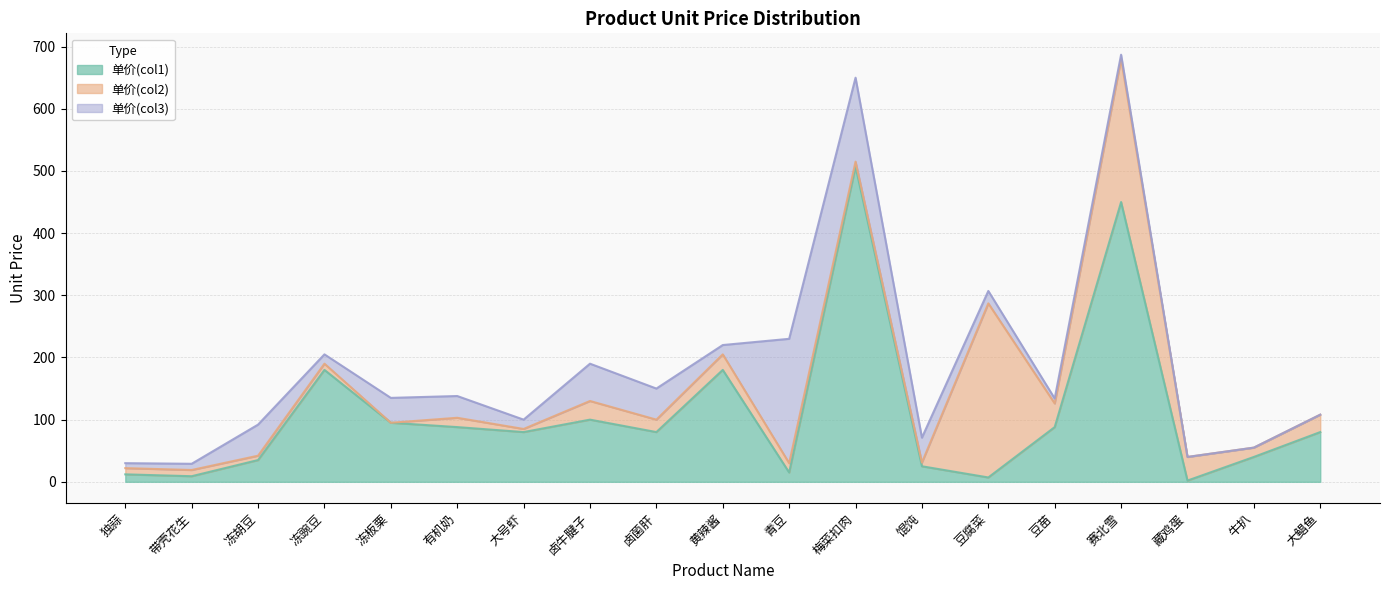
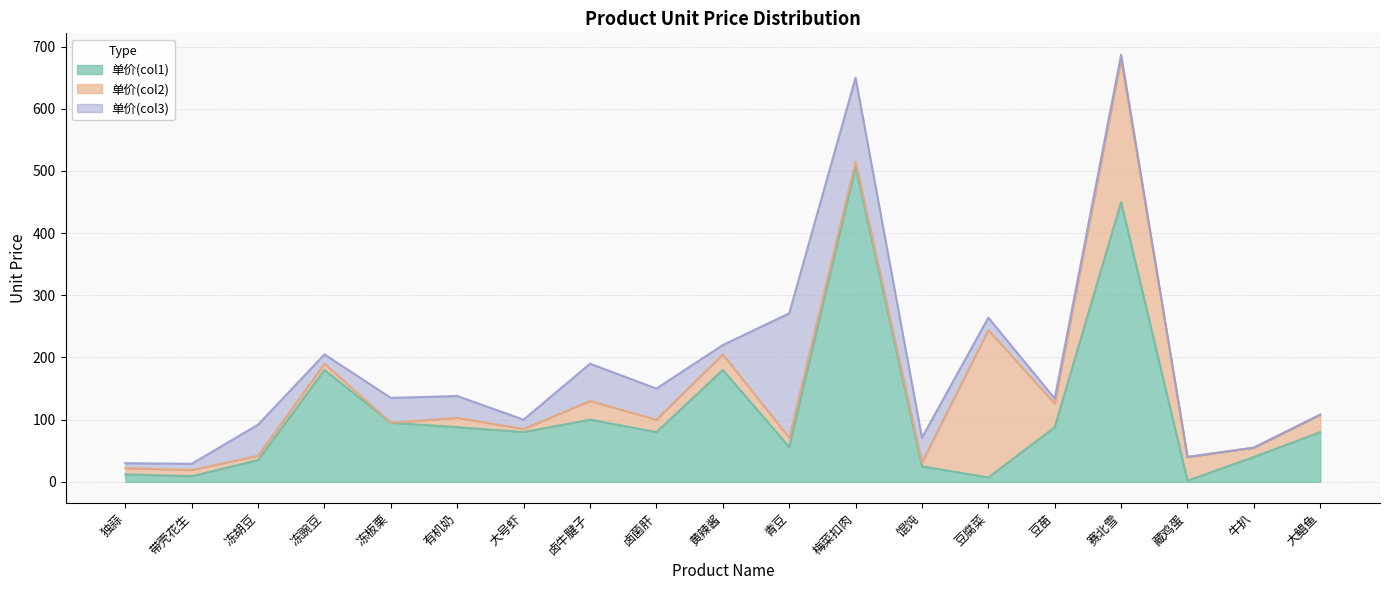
单价(col1), 青豆: 20 -> 60
单价(col2), 豆腐菜: 280 -> 240
